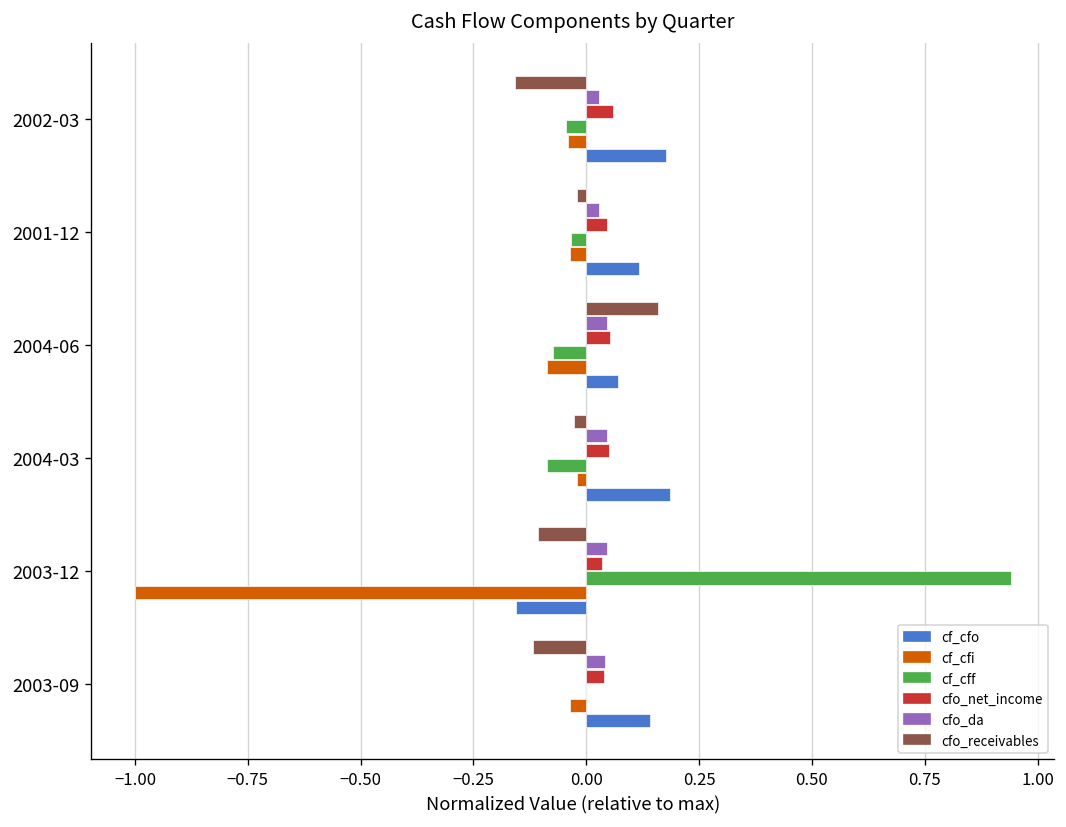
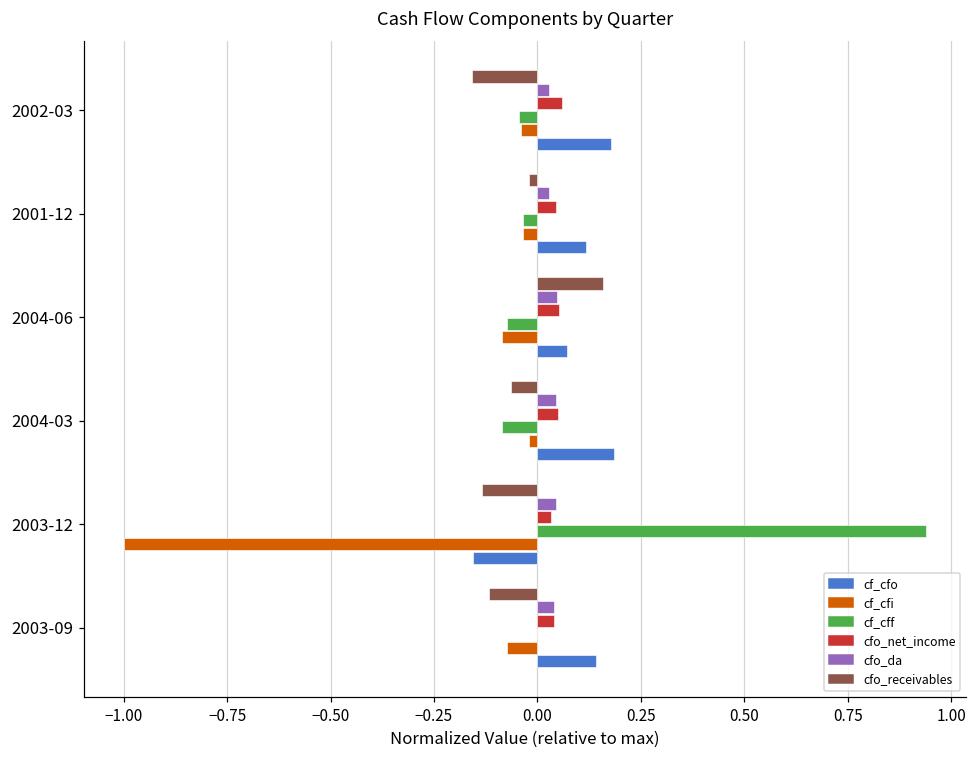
cfo_receivables, 2004-03: -0.03 -> -0.06
cfo_receivables, 2003-12: -0.11 -> -0.13
cf_cfi, 2003-09: -0.04 -> -0.07
